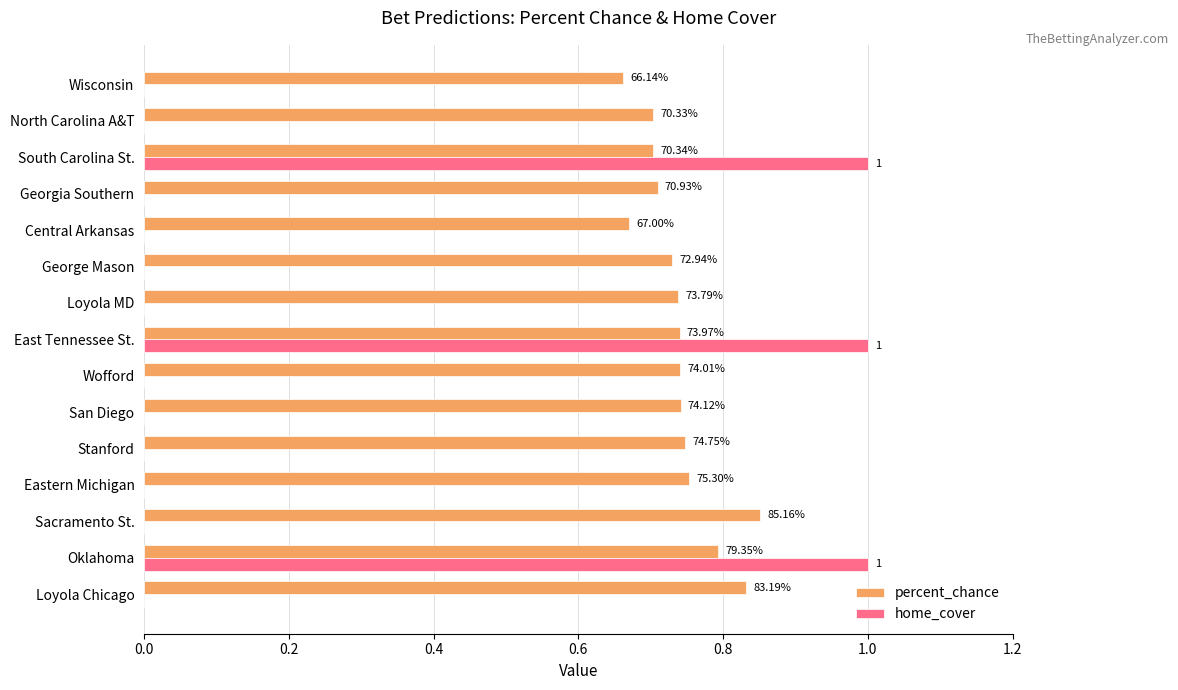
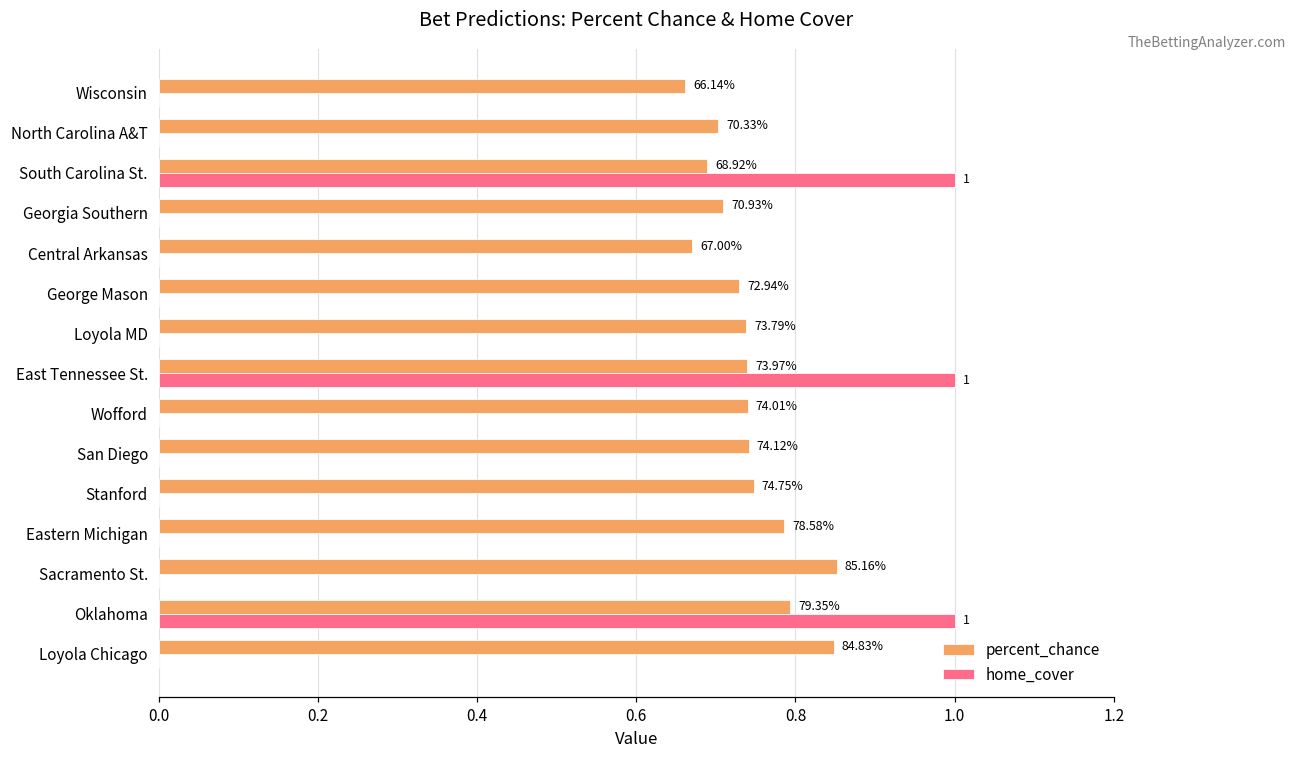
percent_chance, South Carolina St.: 70.34% -> 68.92%
percent_chance, Eastern Michigan: 75.30% -> 78.58%
percent_chance, Loyola Chicago: 83.19% -> 84.83%
